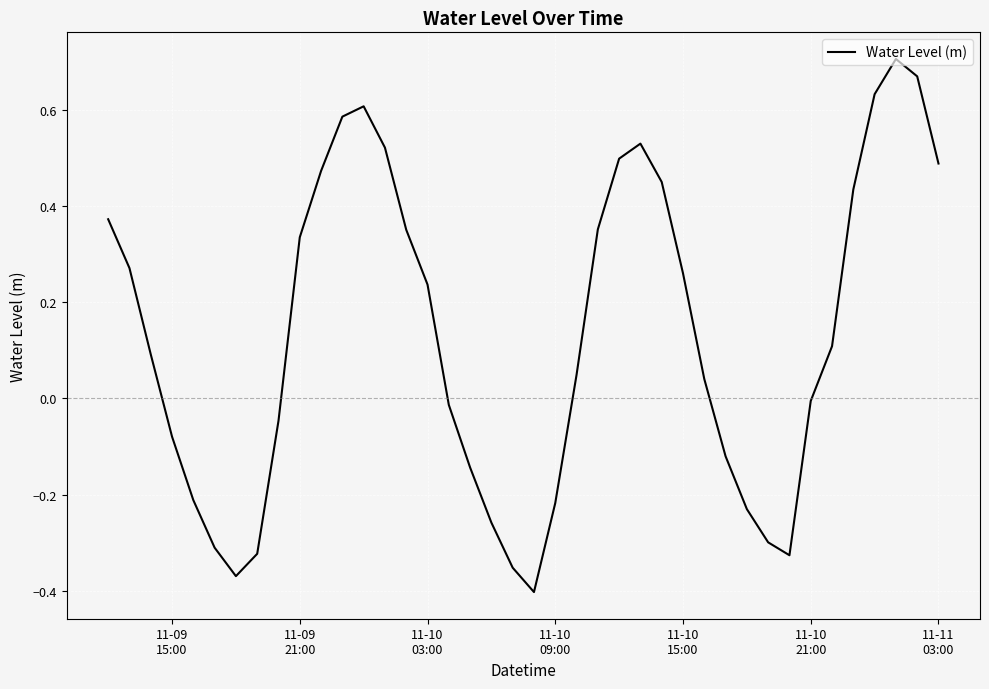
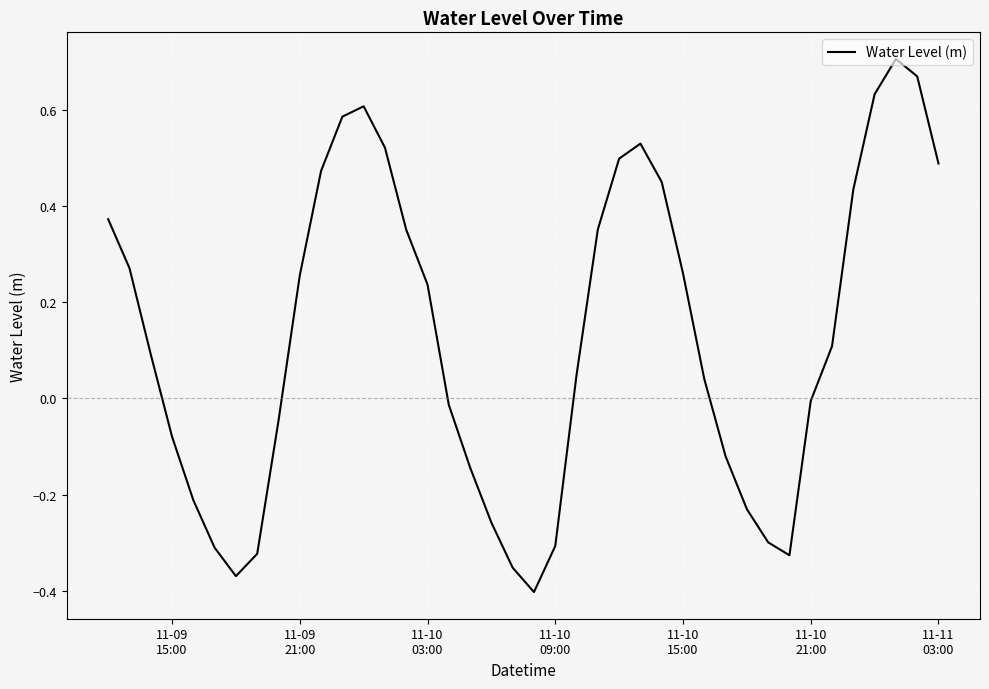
11-09 21:00: 0.33 -> 0.26
11-10 09:00: -0.22 -> -0.31
